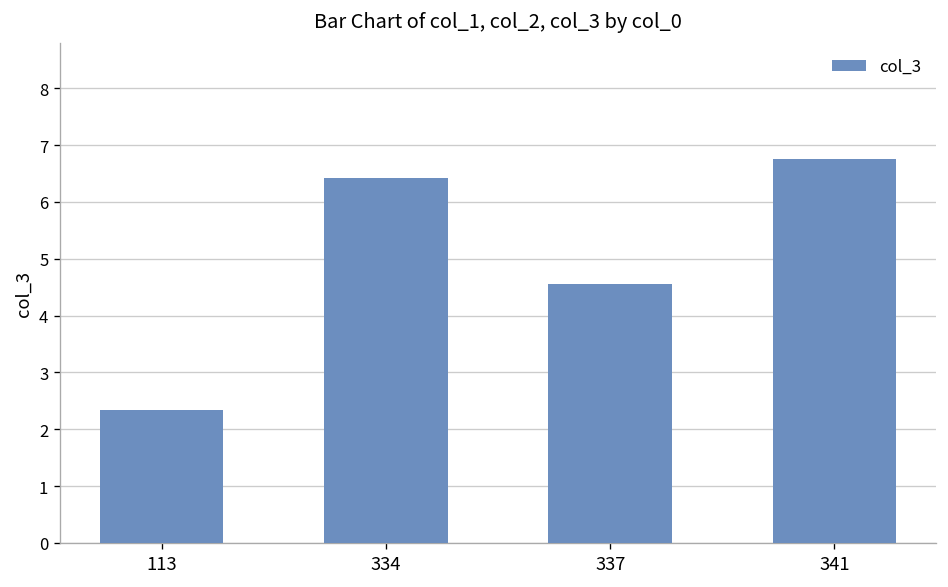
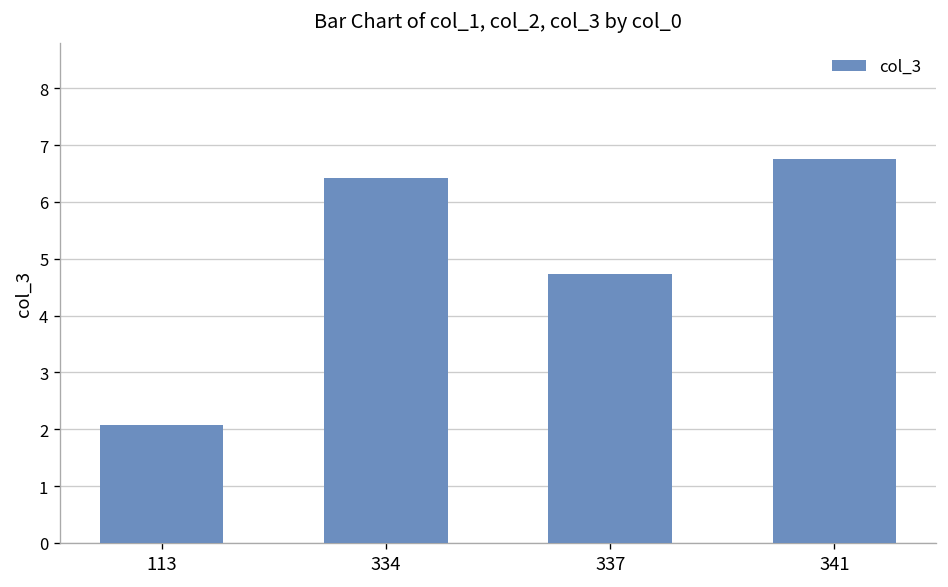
113: 2.3 -> 2.1
337: 4.6 -> 4.7
